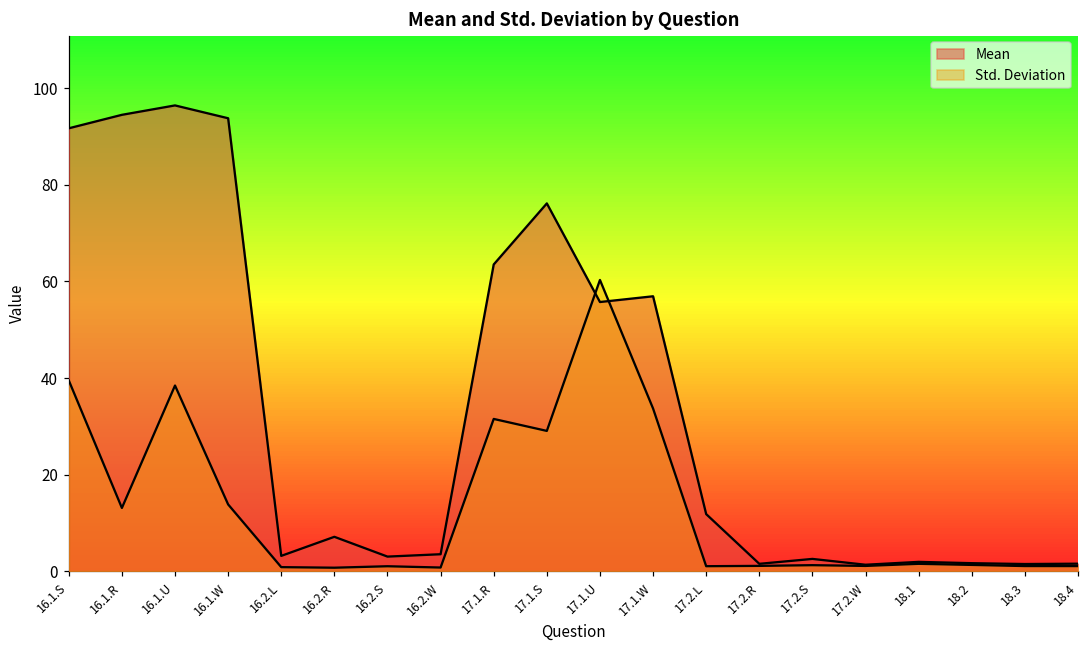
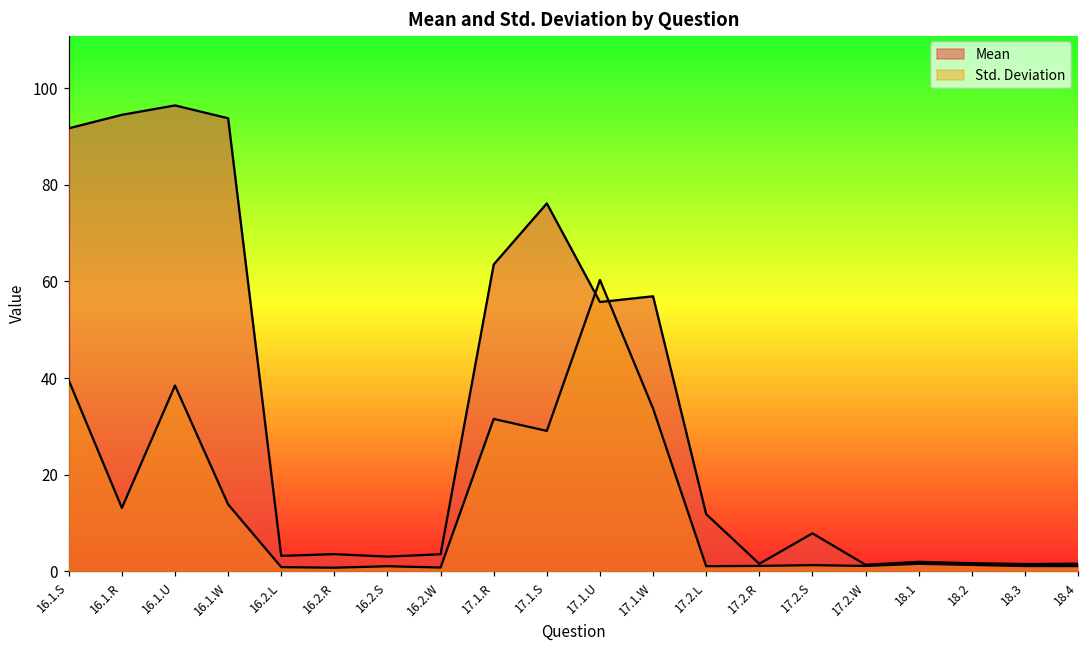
Mean, 16.2.R: 7 -> 4
Mean, 17.2.S: 3 -> 8
